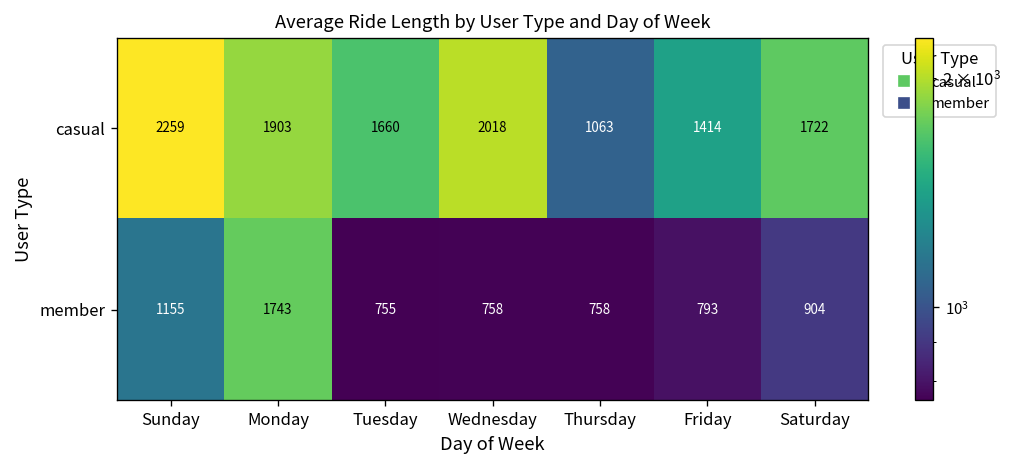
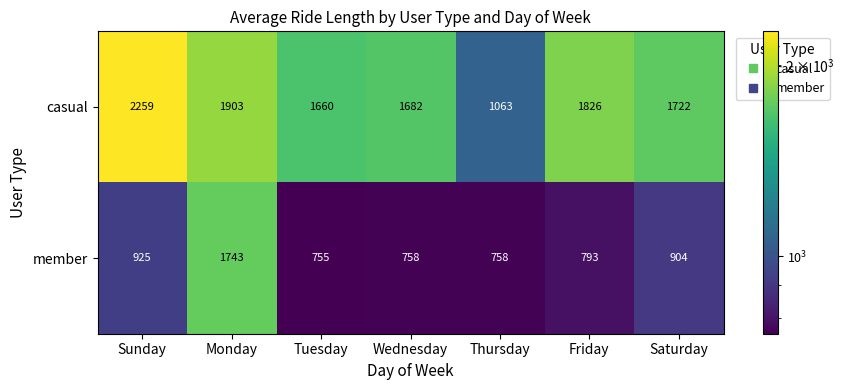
casual, Wednesday: 2018 -> 1682
casual, Friday: 1414 -> 1826
member, Sunday: 1155 -> 925
